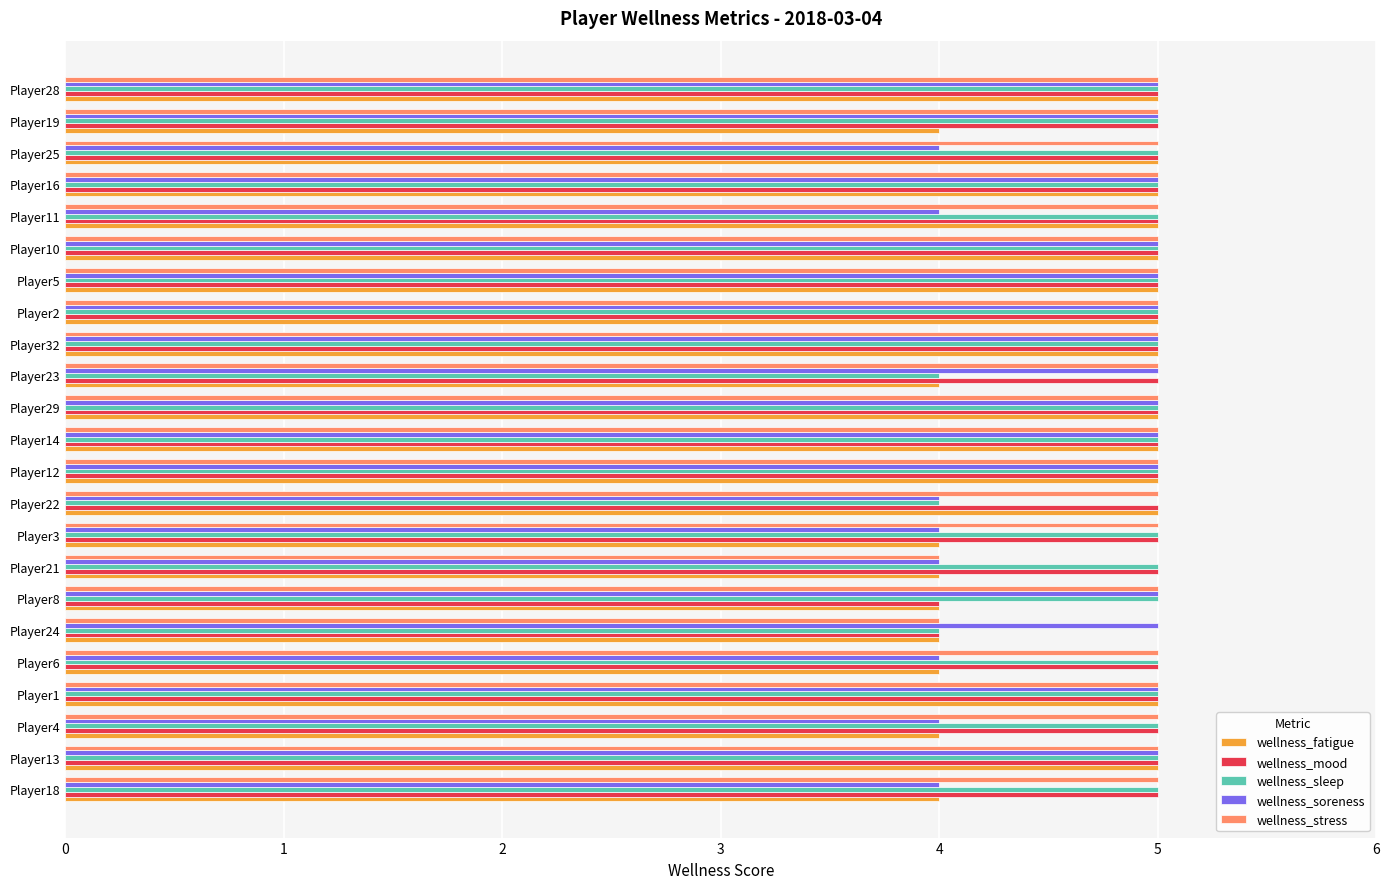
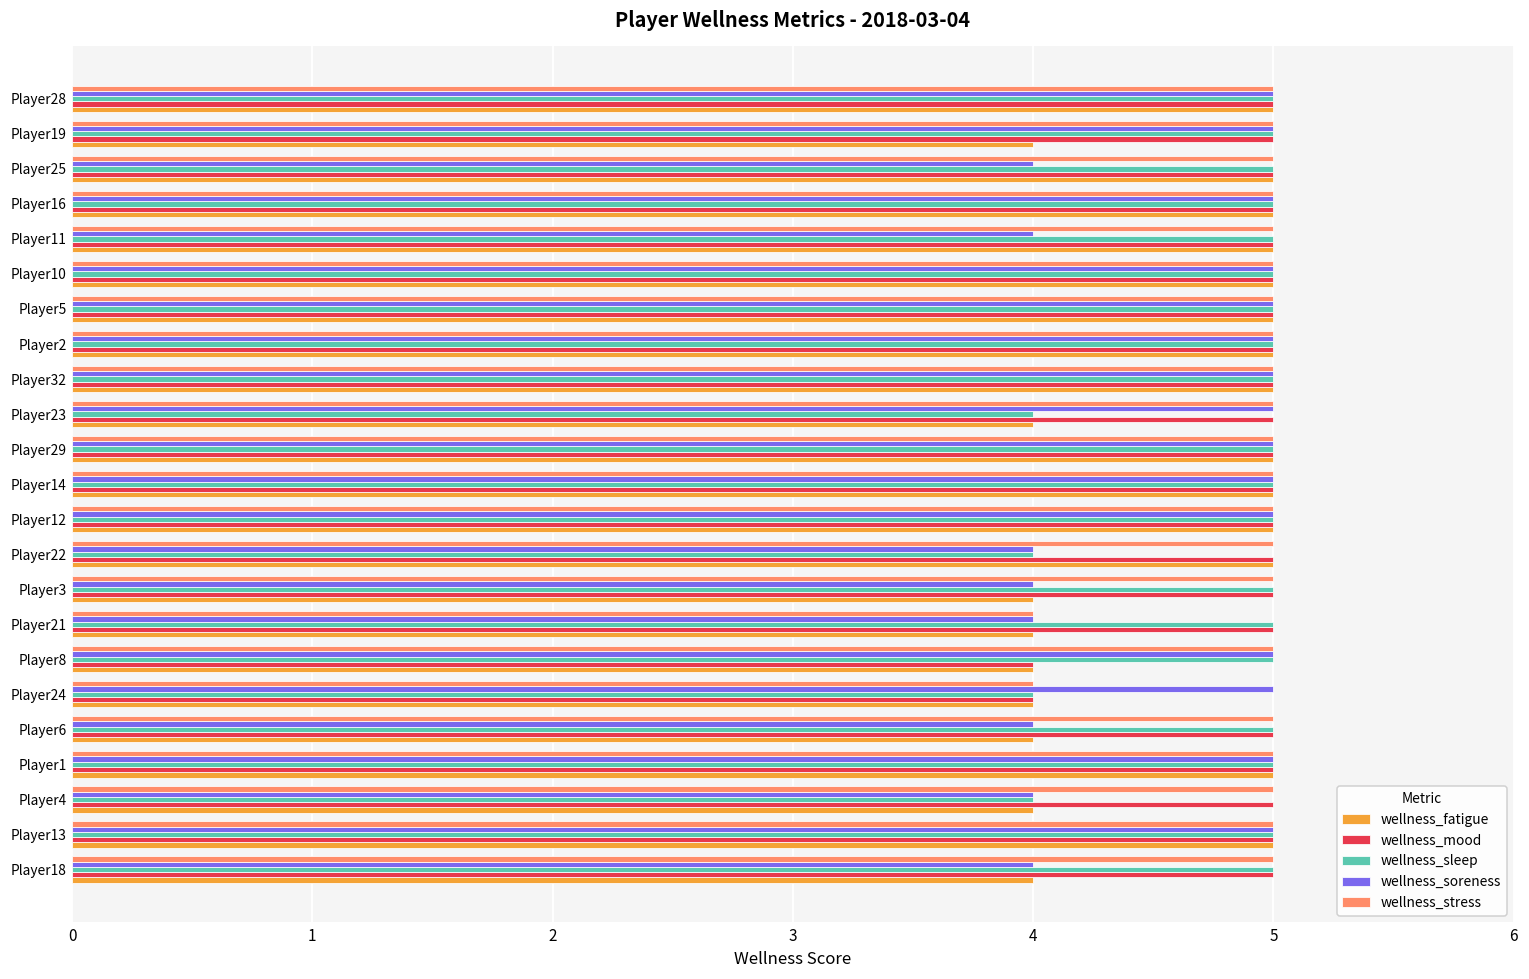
wellness_sleep, Player4: 5 -> 4
